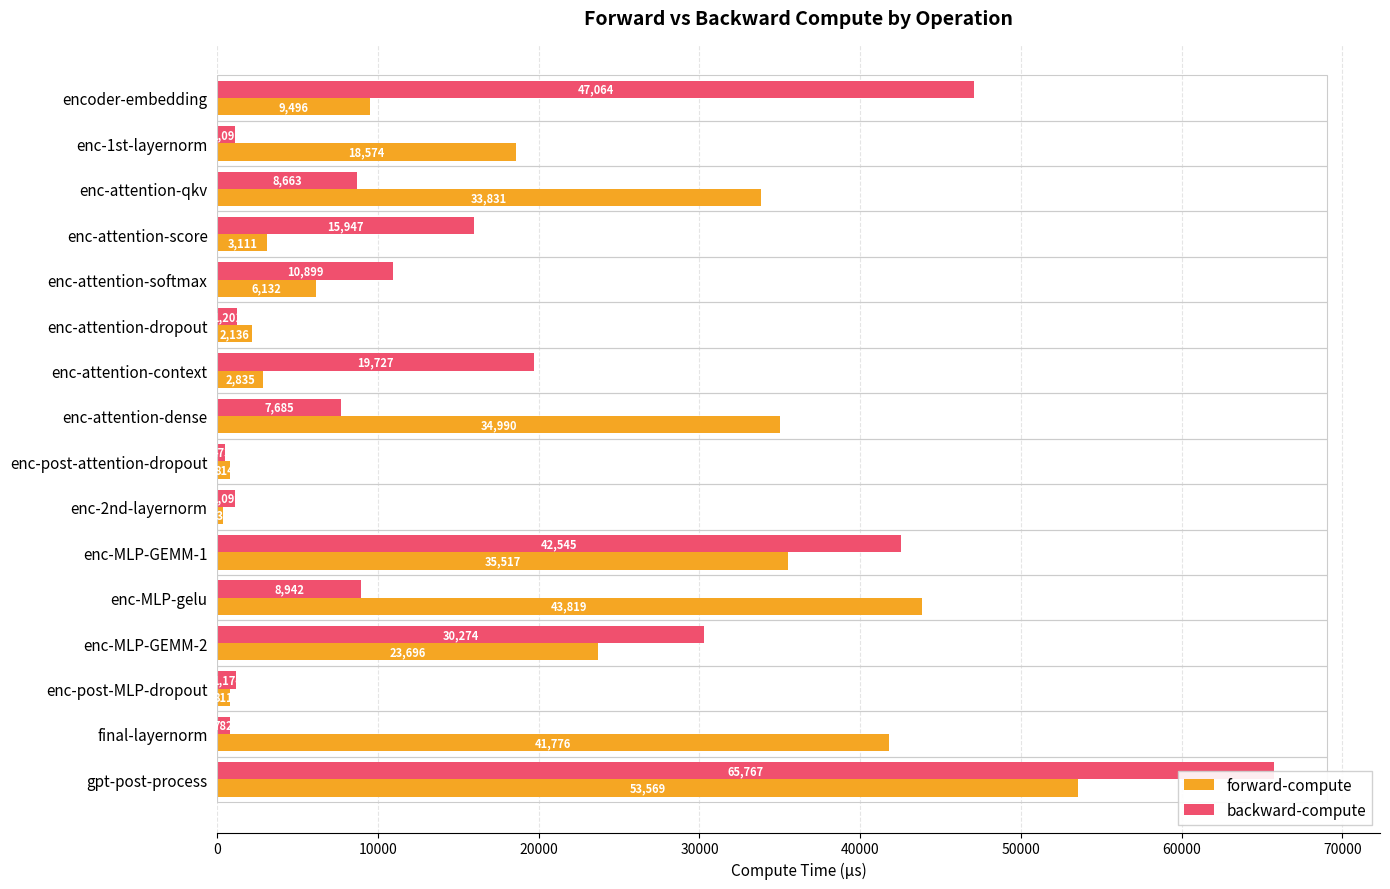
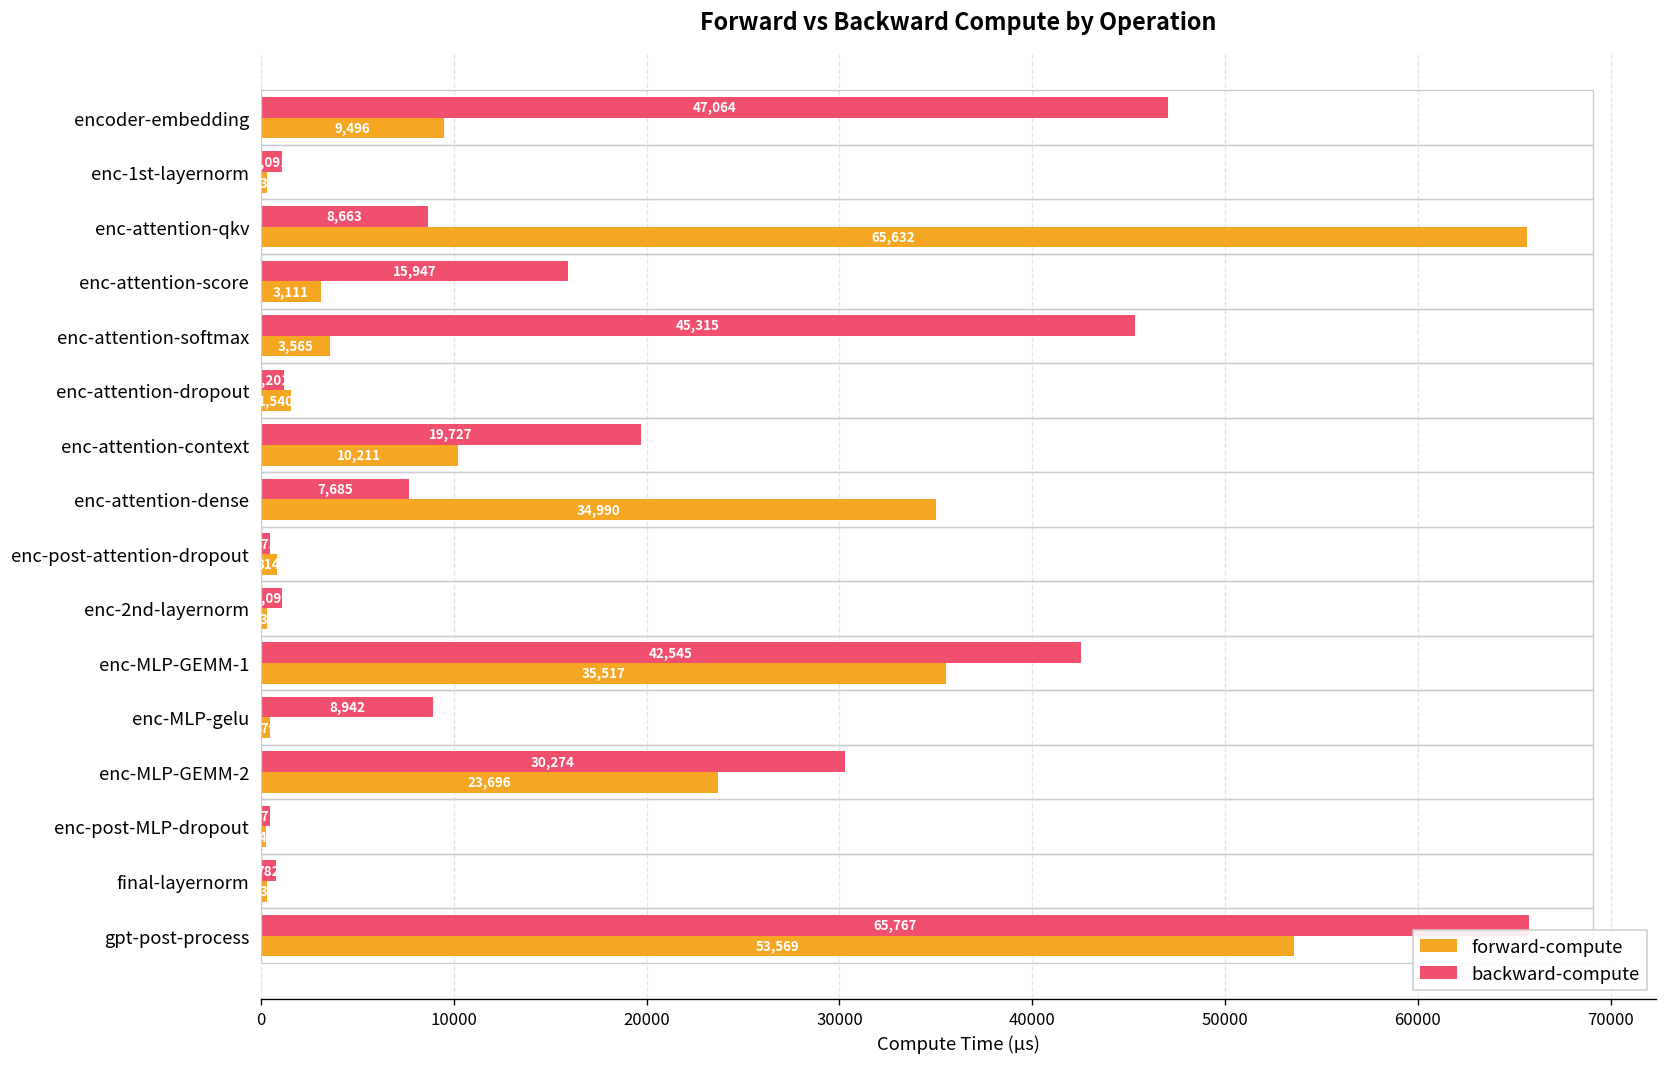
forward-compute, enc-1st-layernorm: 18600 -> 300
forward-compute, enc-attention-qkv: 33,831 -> 65,632
backward-compute, enc-attention-softmax: 10,899 -> 45,315
forward-compute, enc-attention-softmax: 6,132 -> 3,565
forward-compute, enc-attention-dropout: 2,136 -> 1,540
forward-compute, enc-attention-context: 2,835 -> 10,211
forward-compute, enc-MLP-gelu: 43800 -> 500
backward-compute, enc-post-MLP-dropout: 1200 -> 500
forward-compute, enc-post-MLP-dropout: 800 -> 200
forward-compute, final-layernorm: 41800 -> 300
